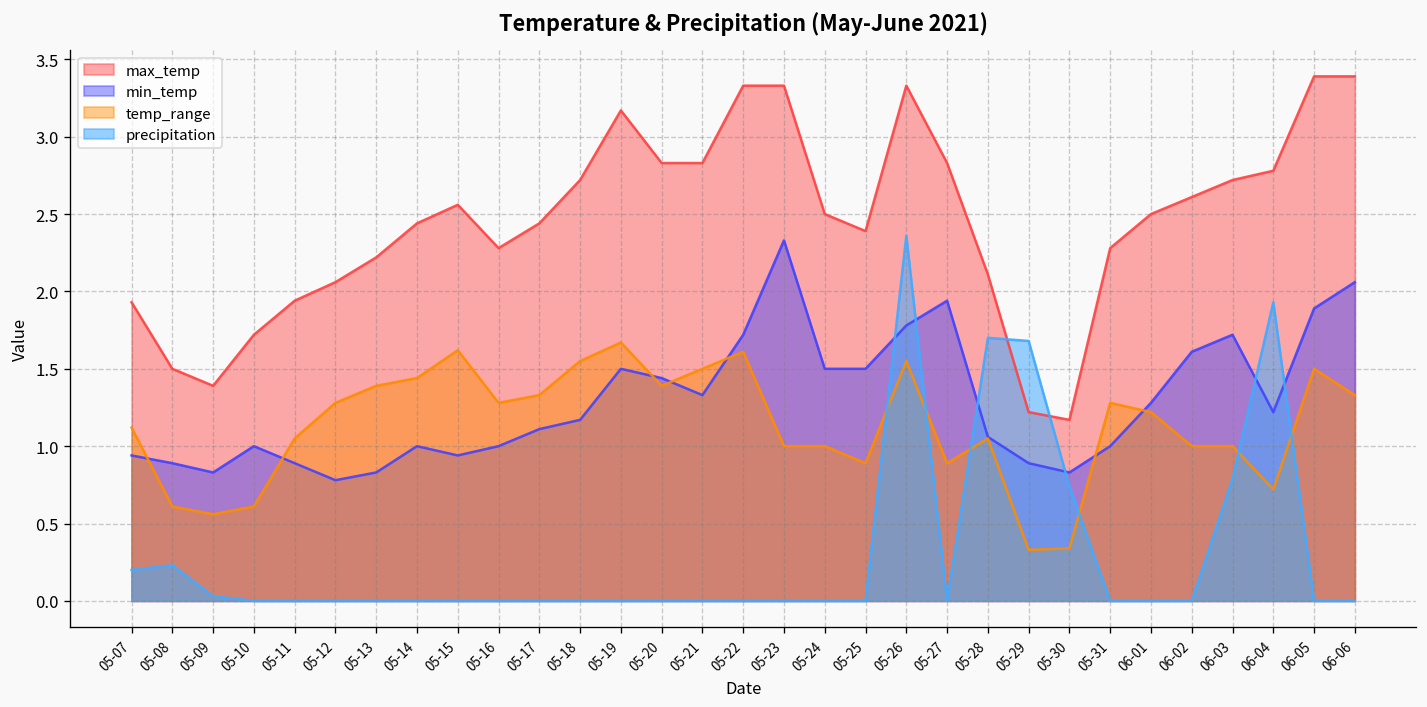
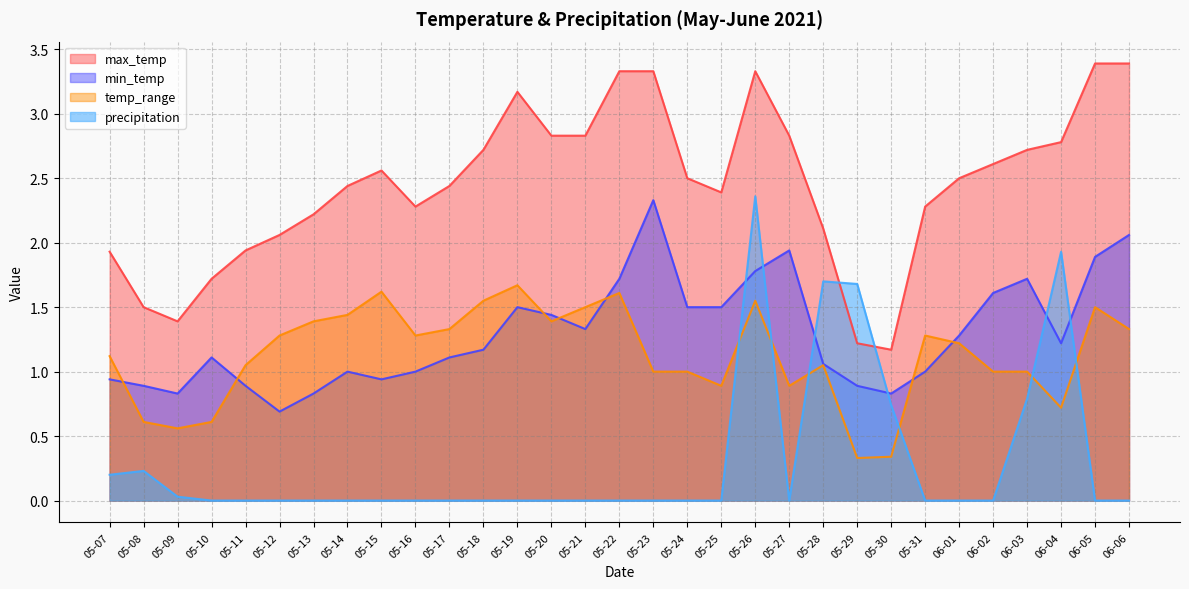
min_temp, 05-10: 1.00 -> 1.11
min_temp, 05-12: 0.78 -> 0.69
